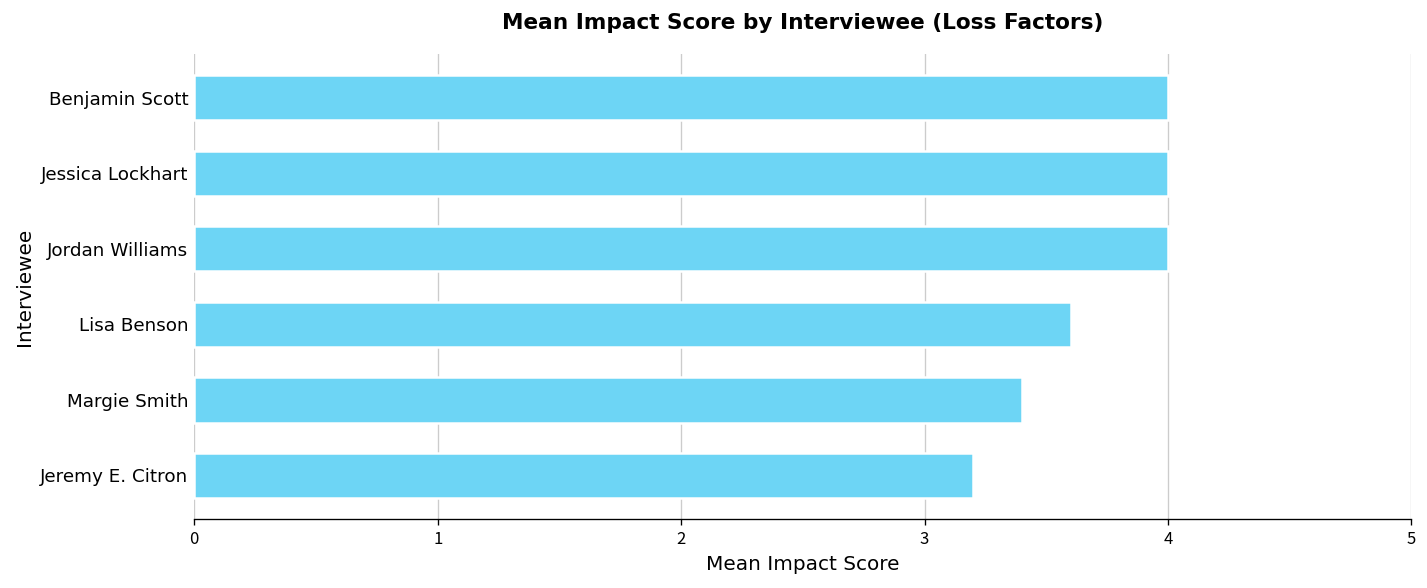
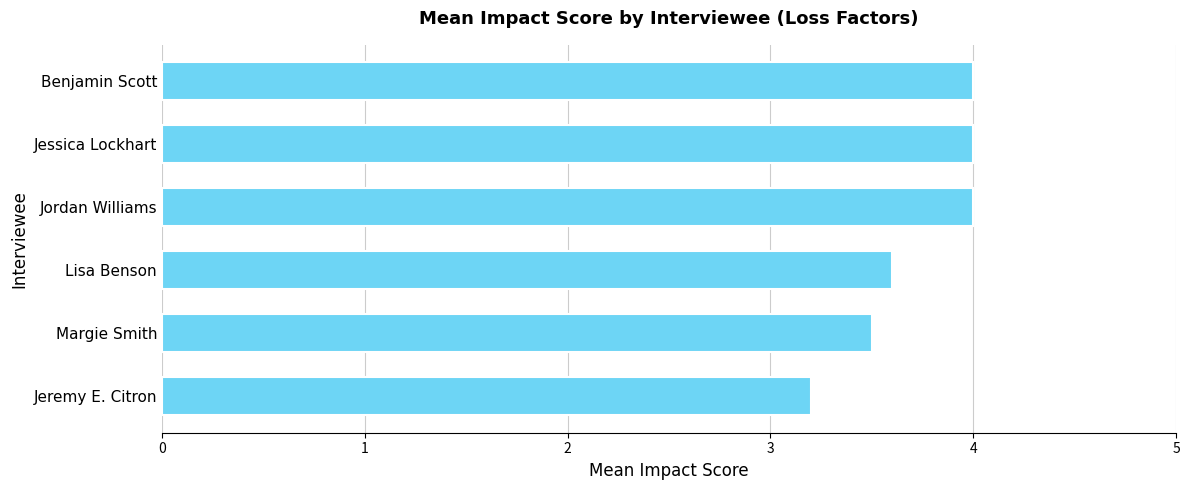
Margie Smith: 3.4 -> 3.5
